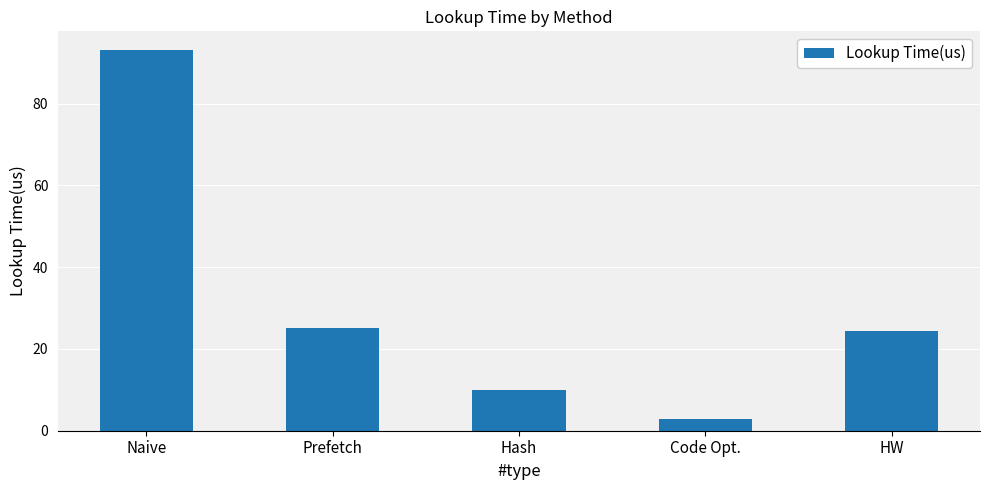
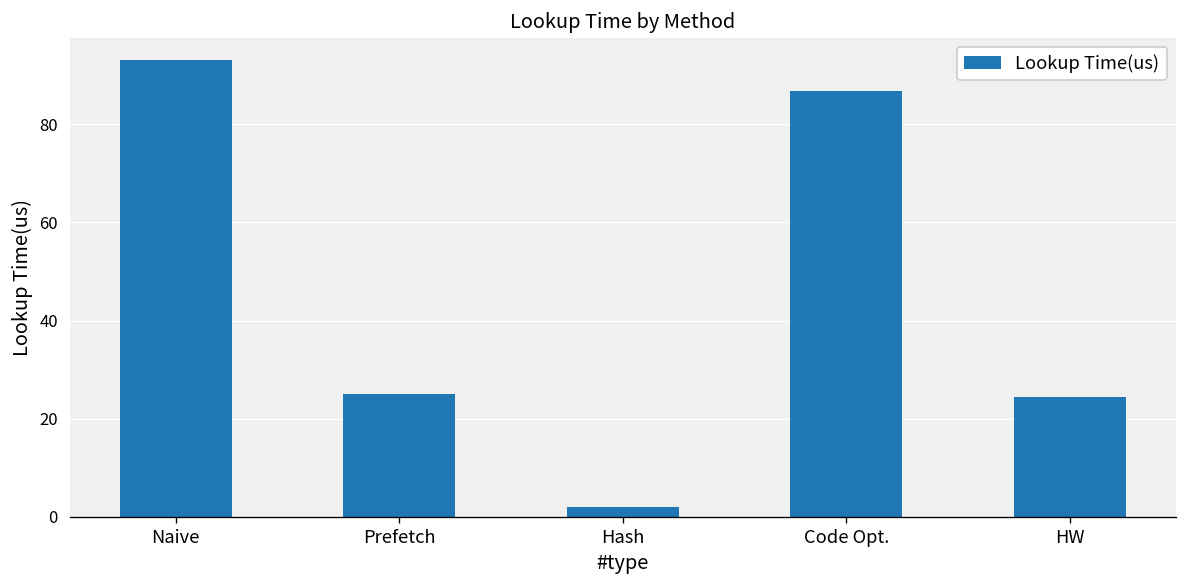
Hash: 10 -> 2
Code Opt.: 3 -> 87
